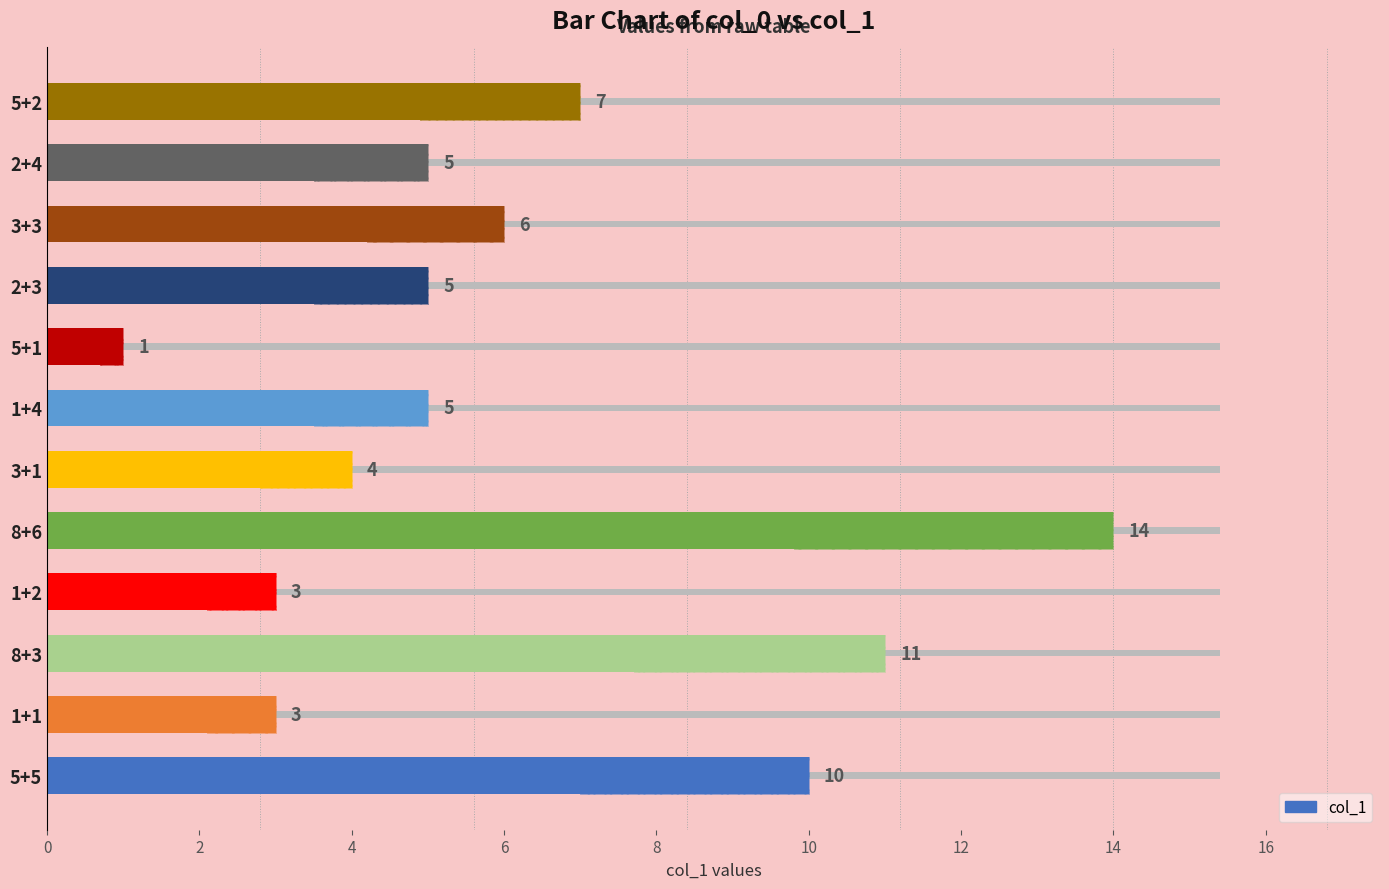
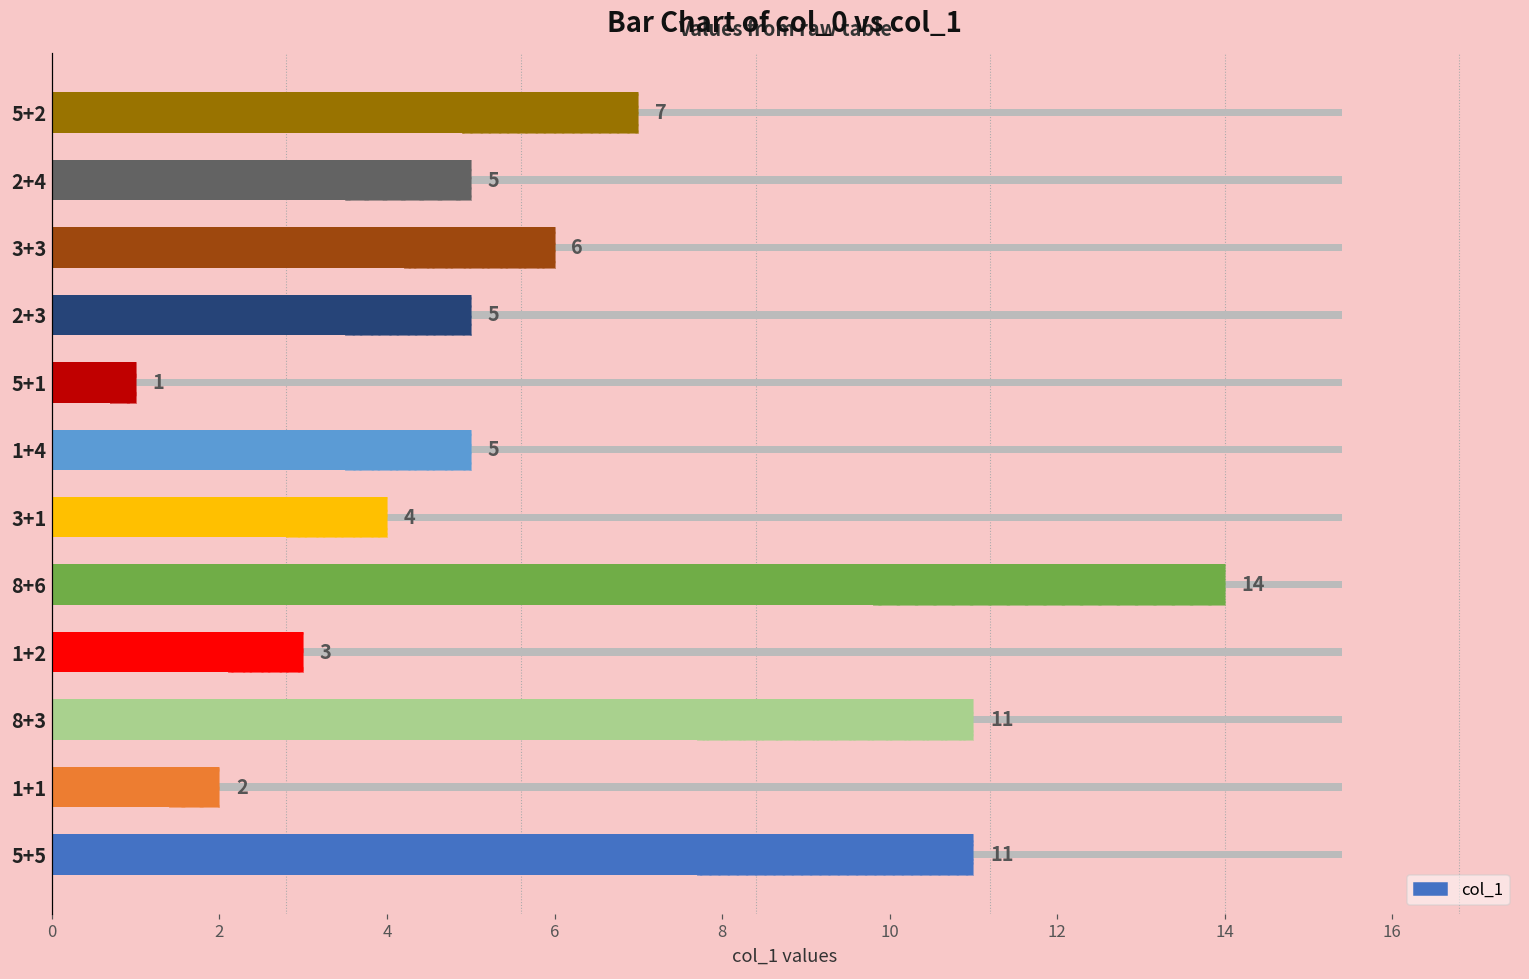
col_1, 1+1: 3 -> 2
col_1, 5+5: 10 -> 11
